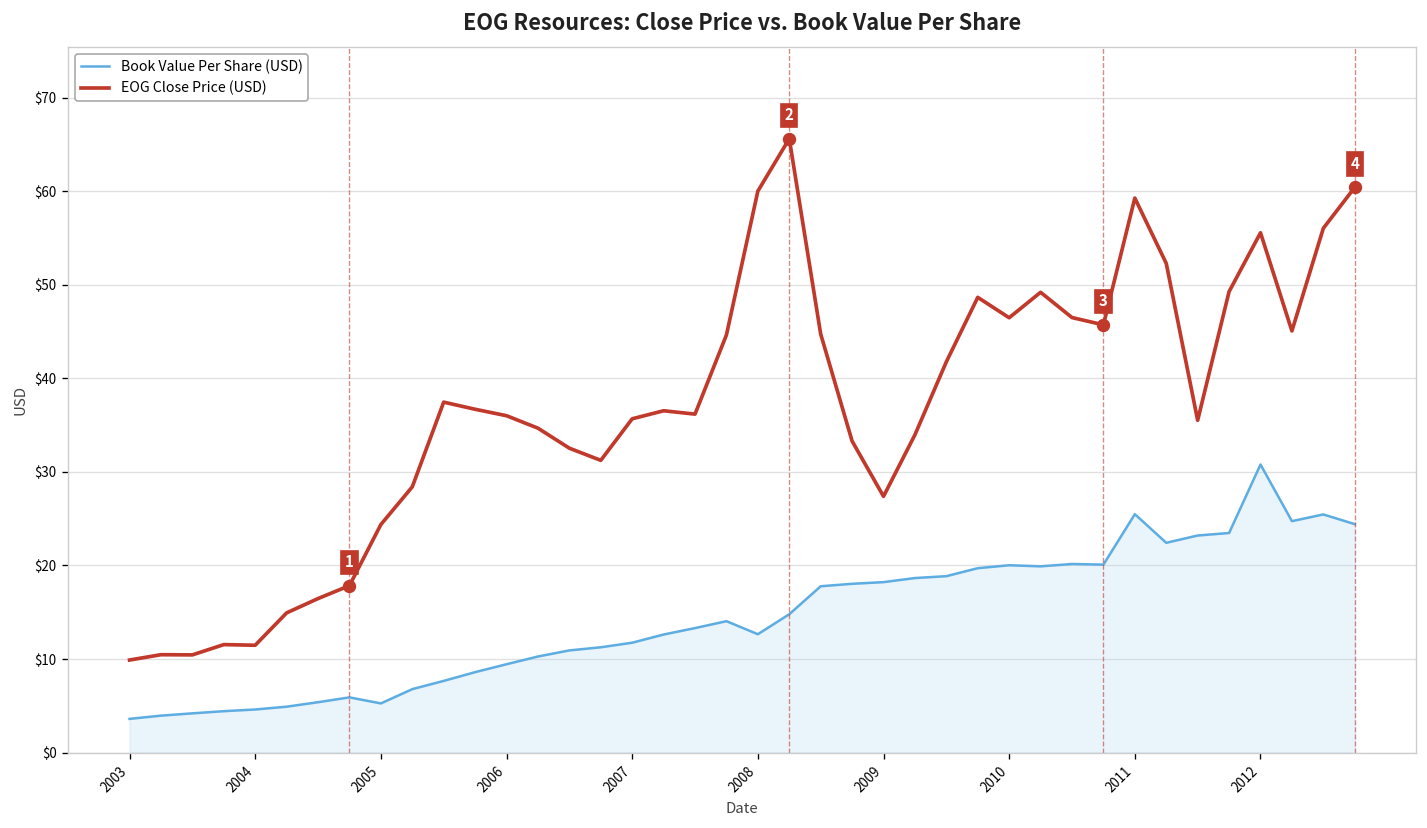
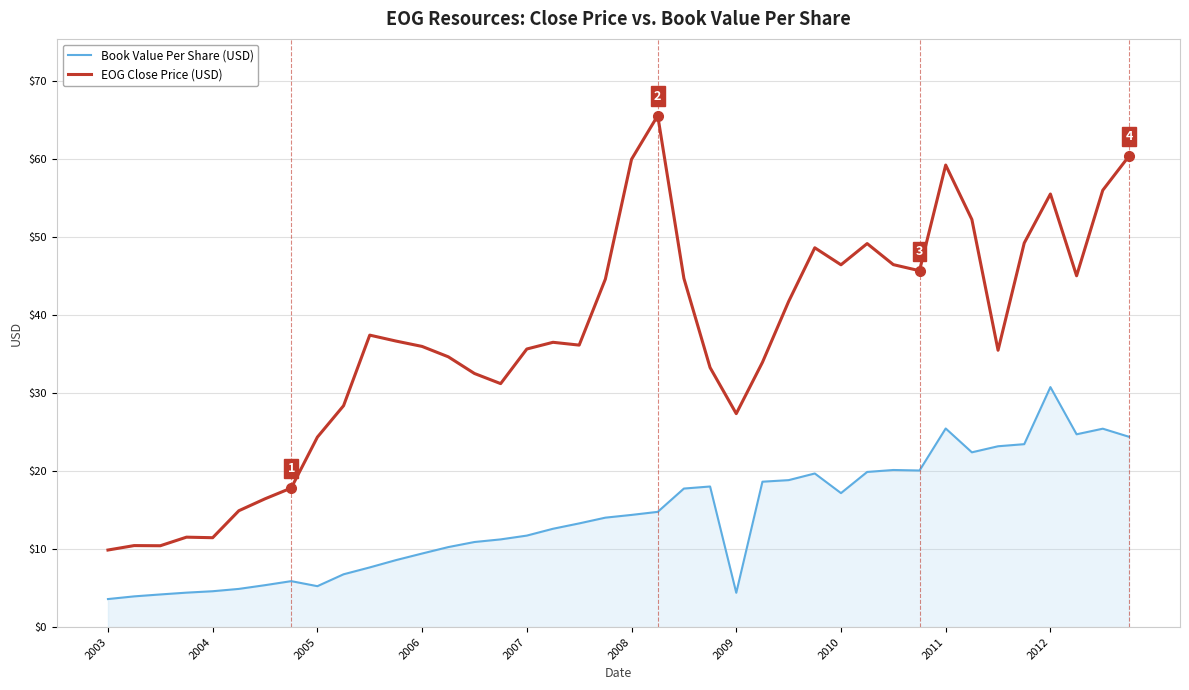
Book Value Per Share (USD), 2008: $13 -> $14
Book Value Per Share (USD), 2009: $18 -> $4
Book Value Per Share (USD), 2010: $20 -> $17
